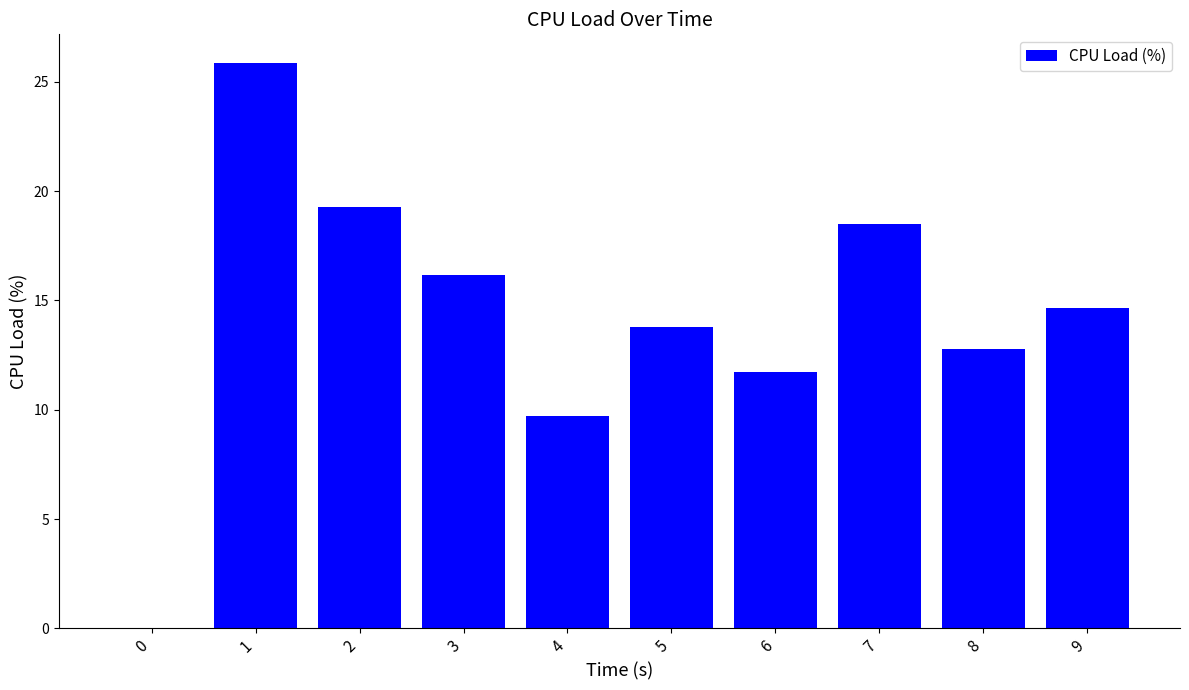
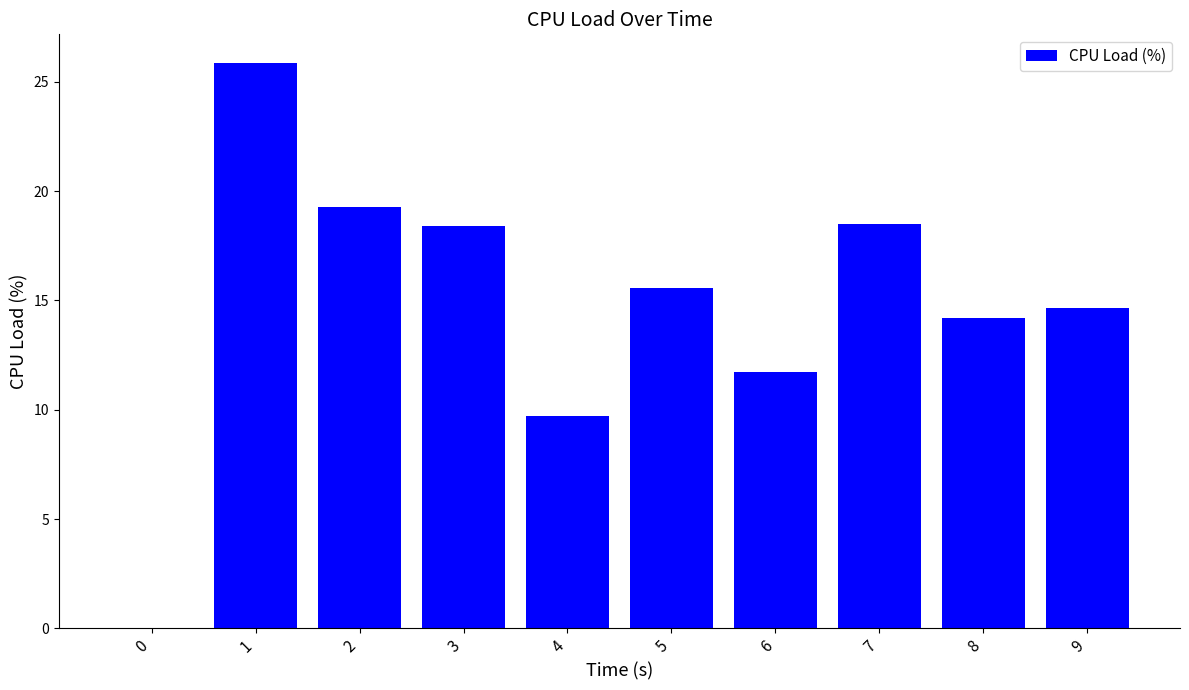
3: 16.2 -> 18.4
5: 13.8 -> 15.6
8: 12.8 -> 14.2
